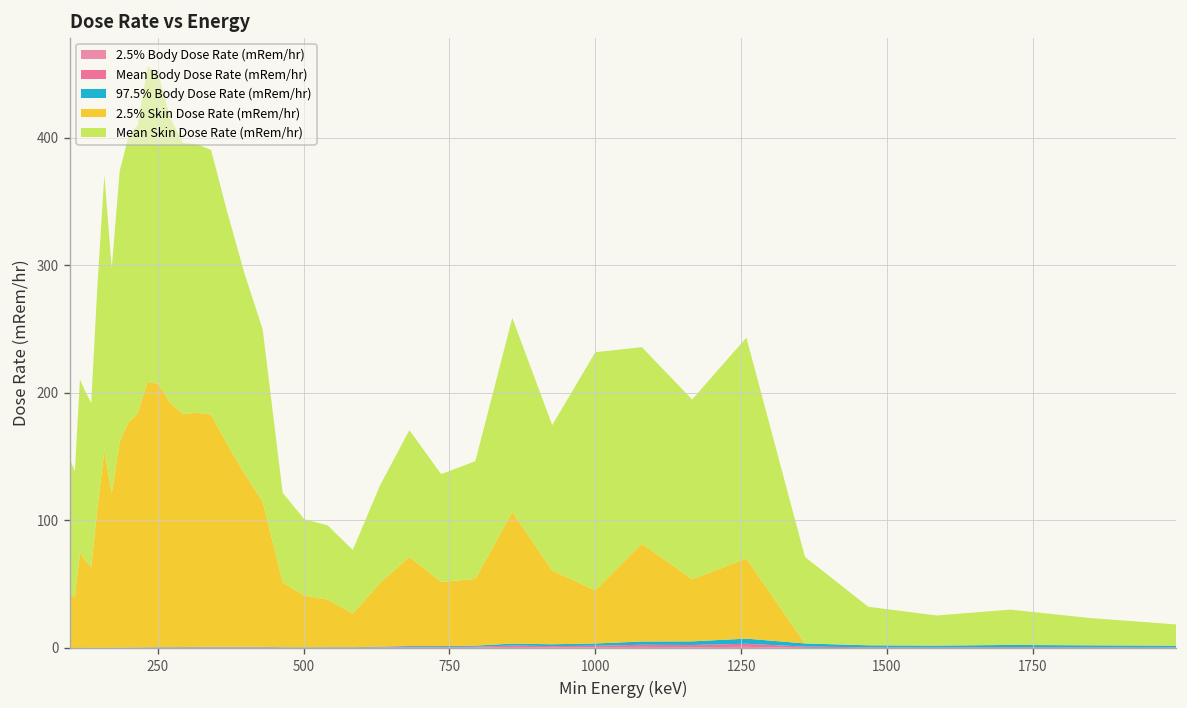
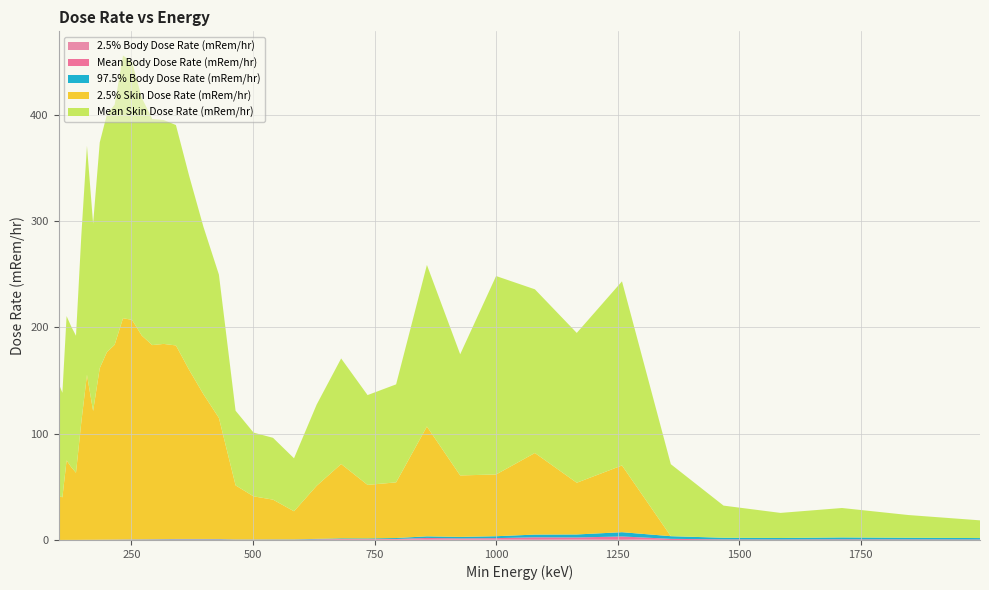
2.5% Skin Dose Rate (mRem/hr), 1000: 42 -> 58
